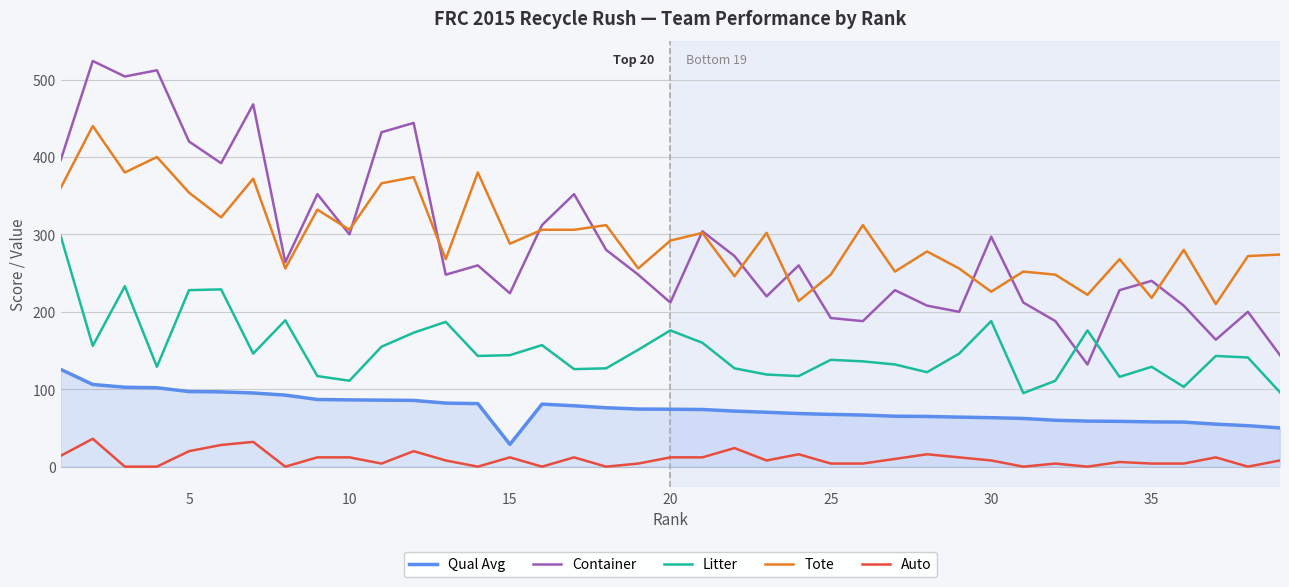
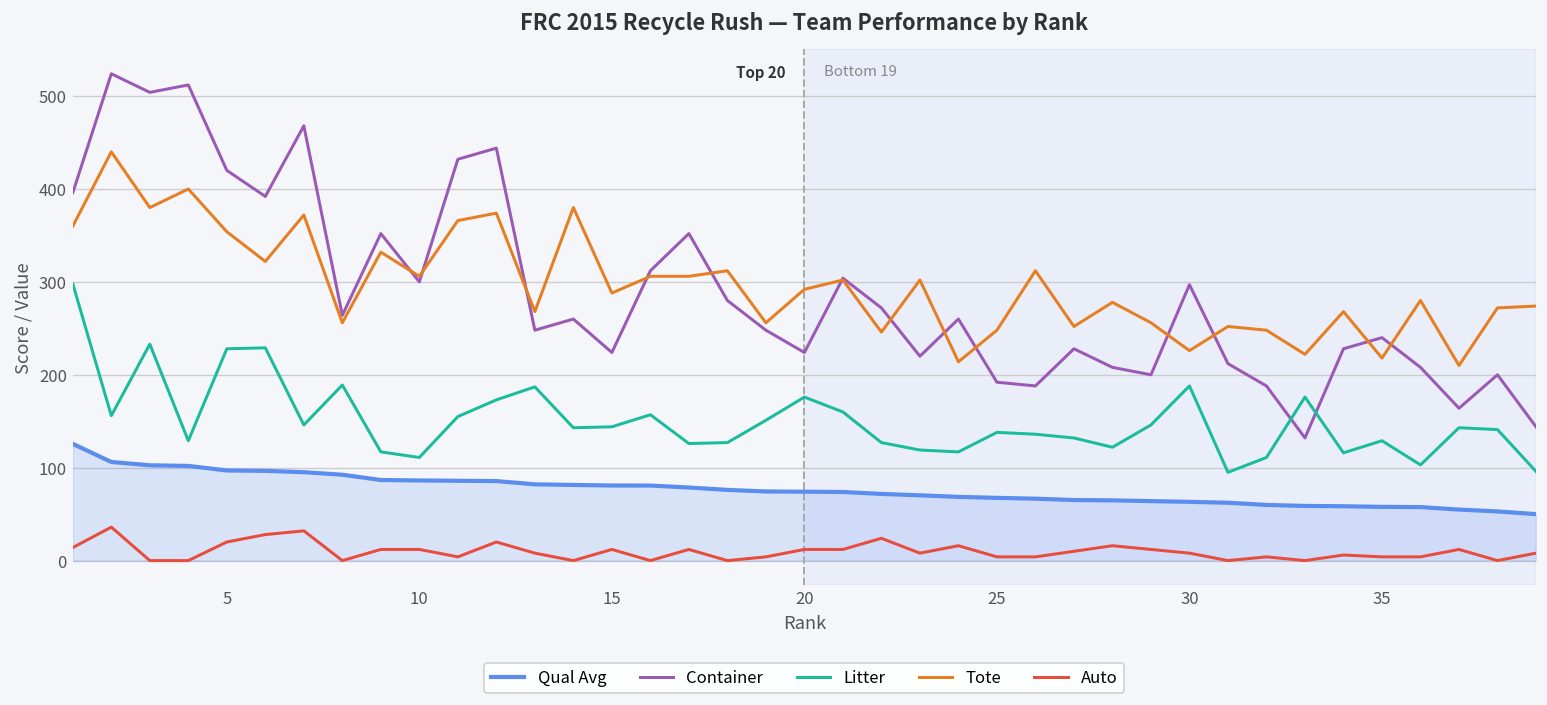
Qual Avg, 15: 30 -> 80
Container, 20: 210 -> 220
